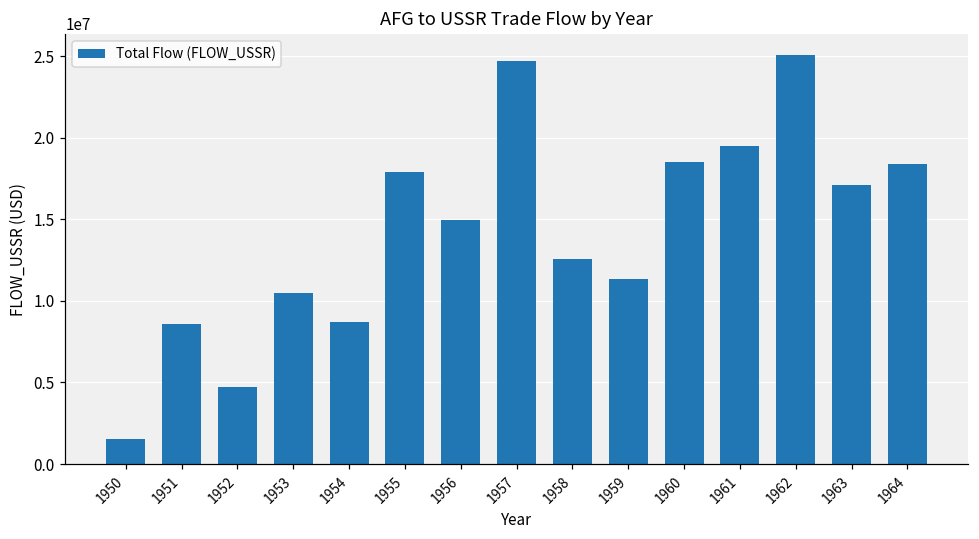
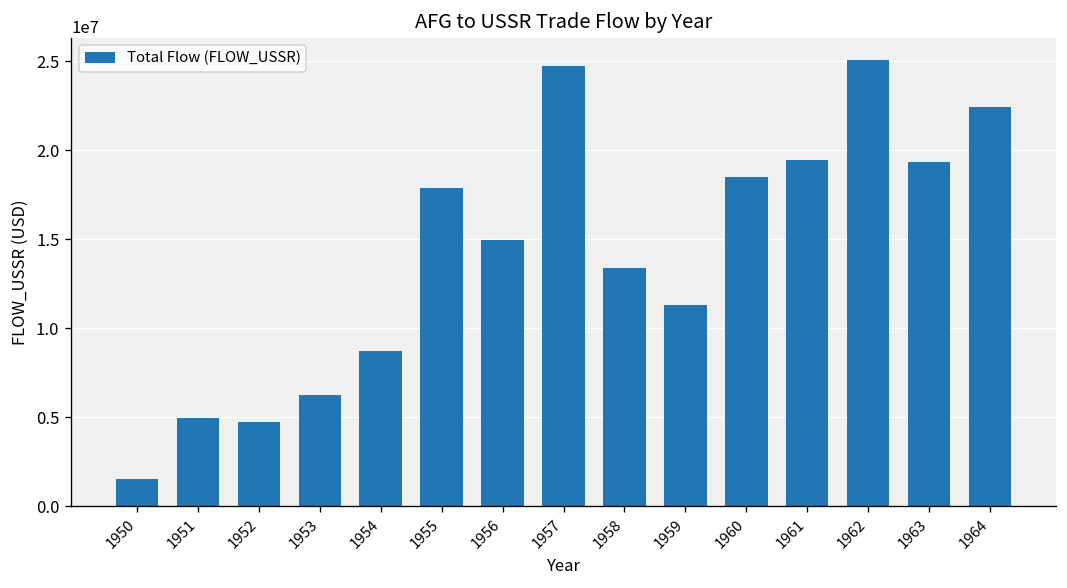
1951: 8600000 -> 5000000
1953: 10500000 -> 6300000
1958: 12500000 -> 13400000
1963: 17100000 -> 19400000
1964: 18400000 -> 22400000
